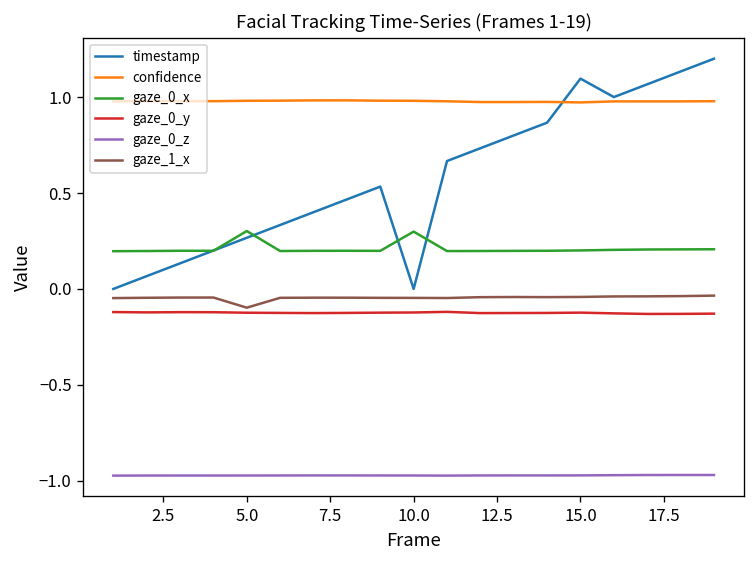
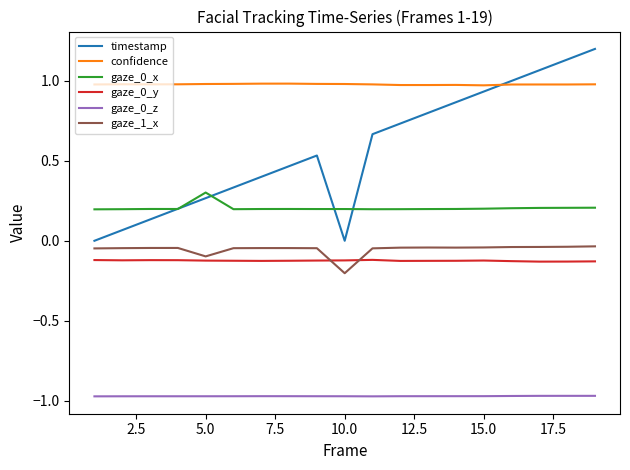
gaze_0_x, 10.0: 0.30 -> 0.20
gaze_1_x, 10.0: -0.05 -> -0.20
timestamp, 15.0: 1.10 -> 0.93
